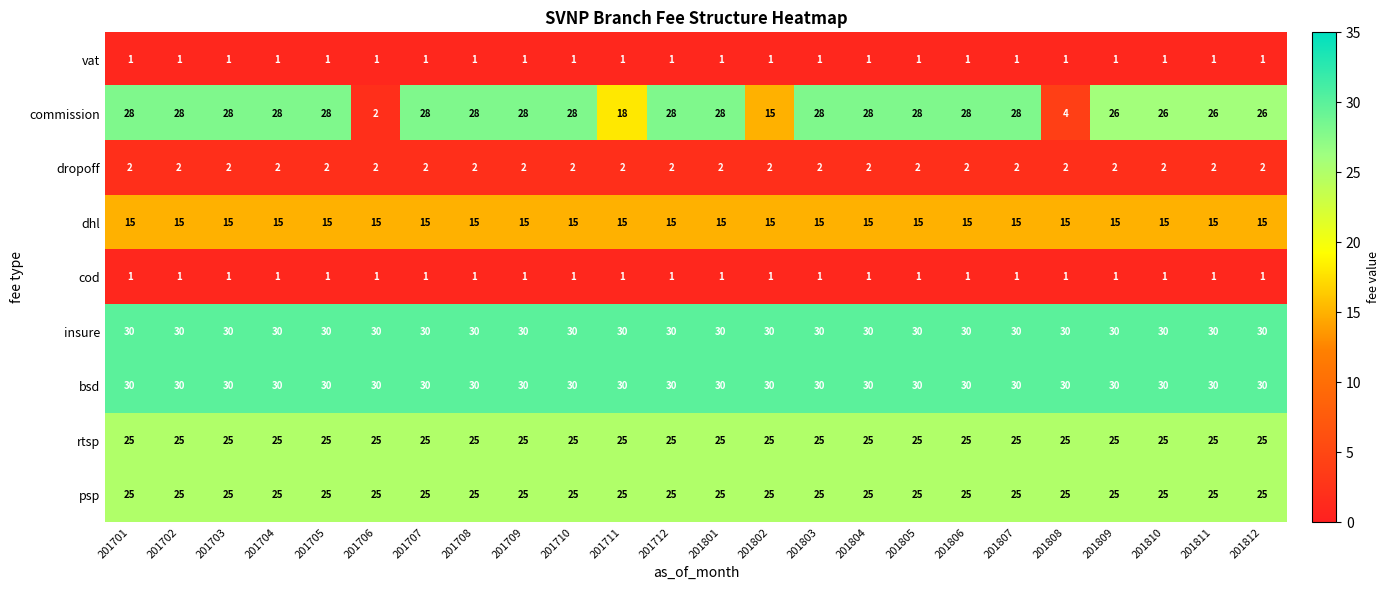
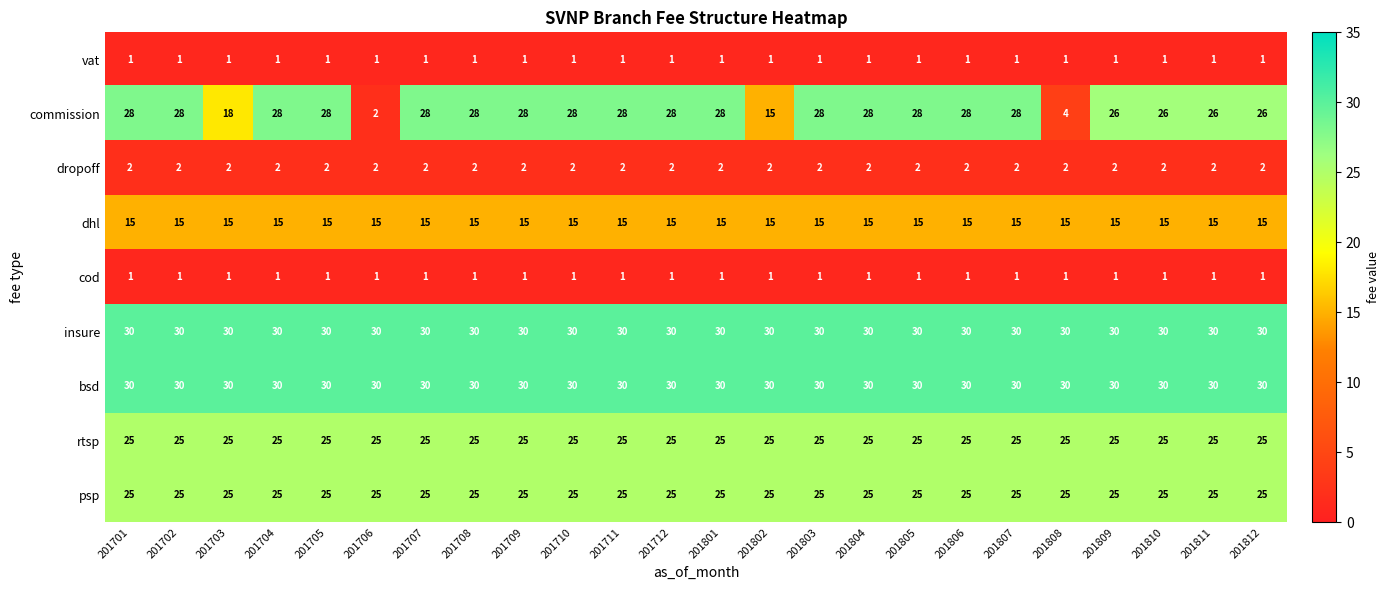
commission, 201703: 28 -> 18
commission, 201711: 18 -> 28
